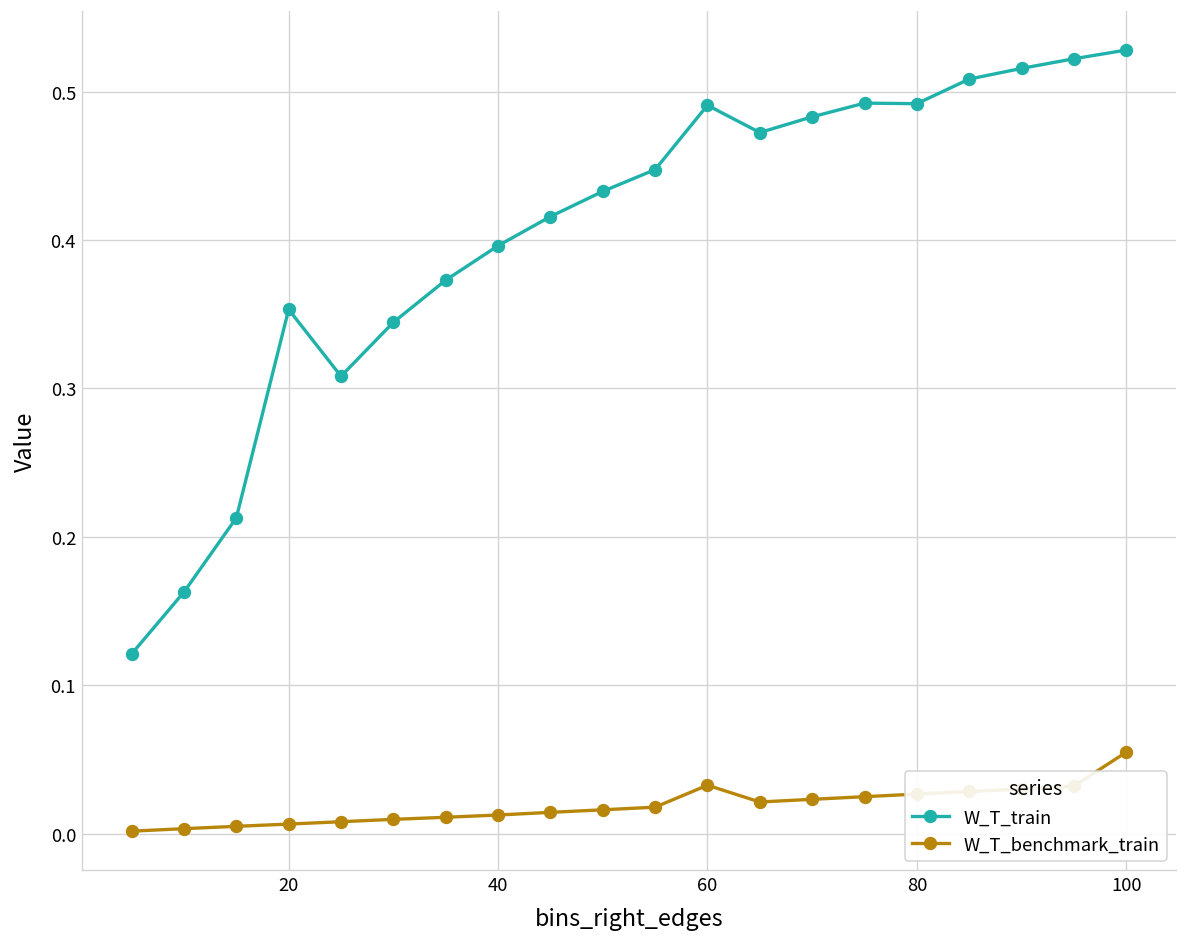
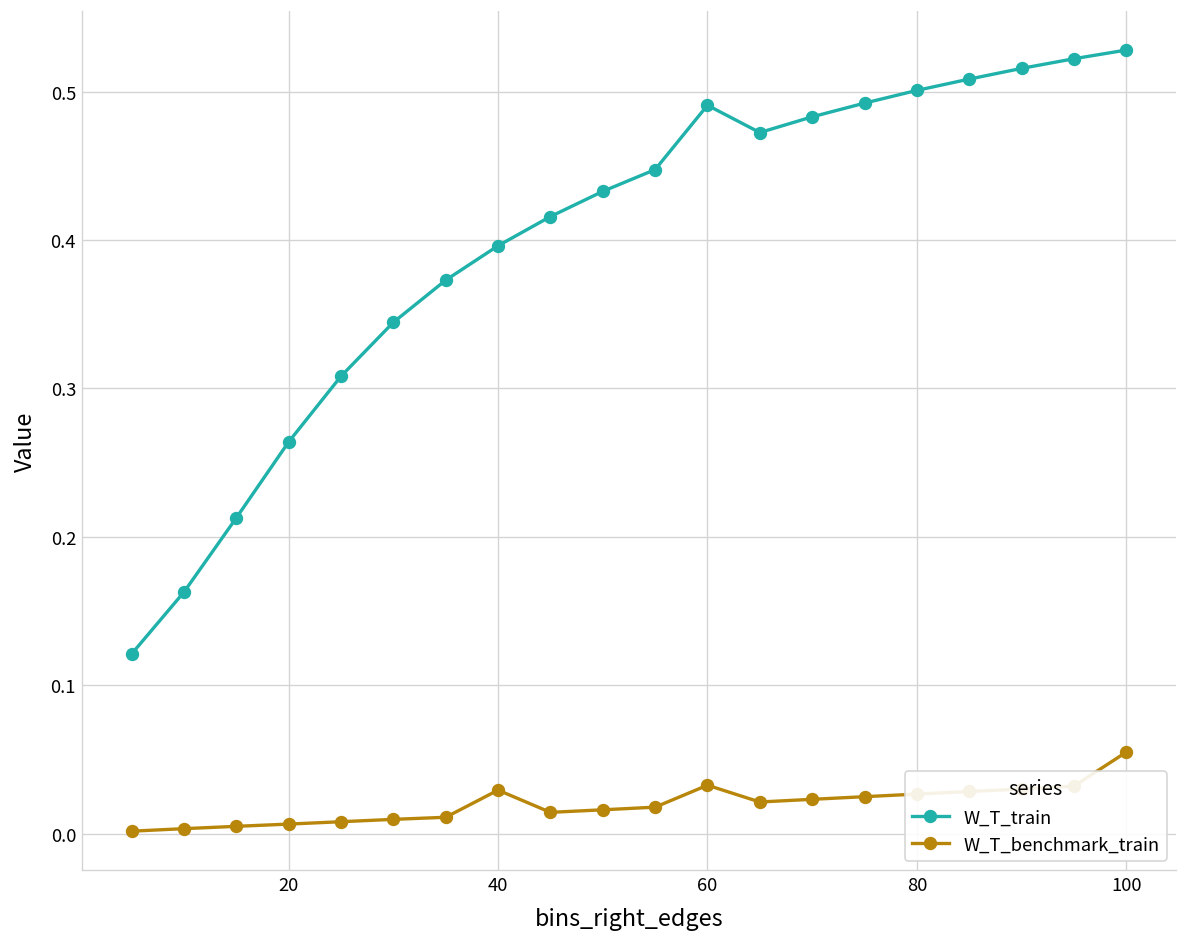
W_T_train, 20: 0.353 -> 0.264
W_T_benchmark_train, 40: 0.012 -> 0.029
W_T_train, 80: 0.492 -> 0.501
